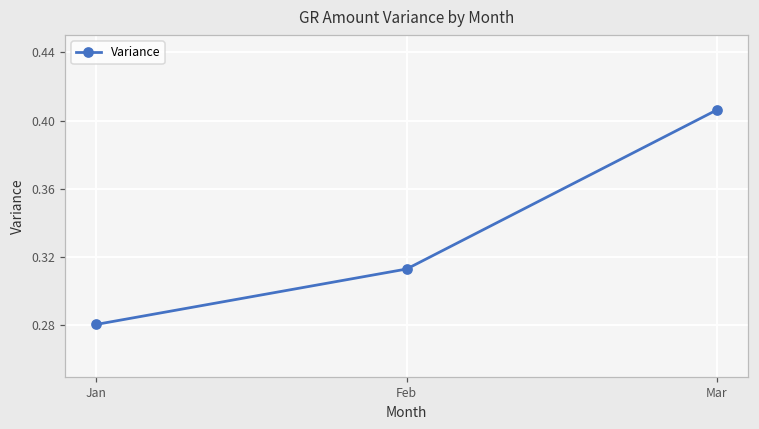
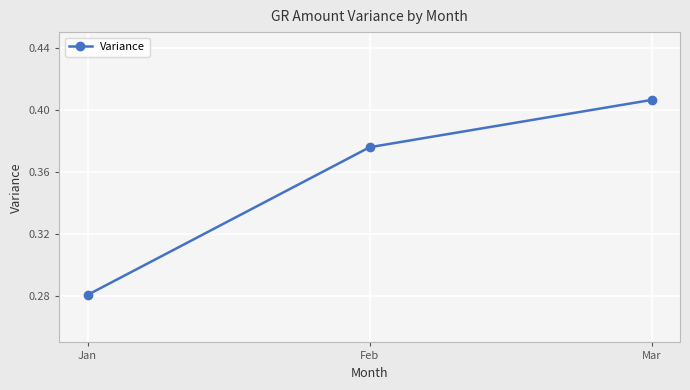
Feb: 0.313 -> 0.376
